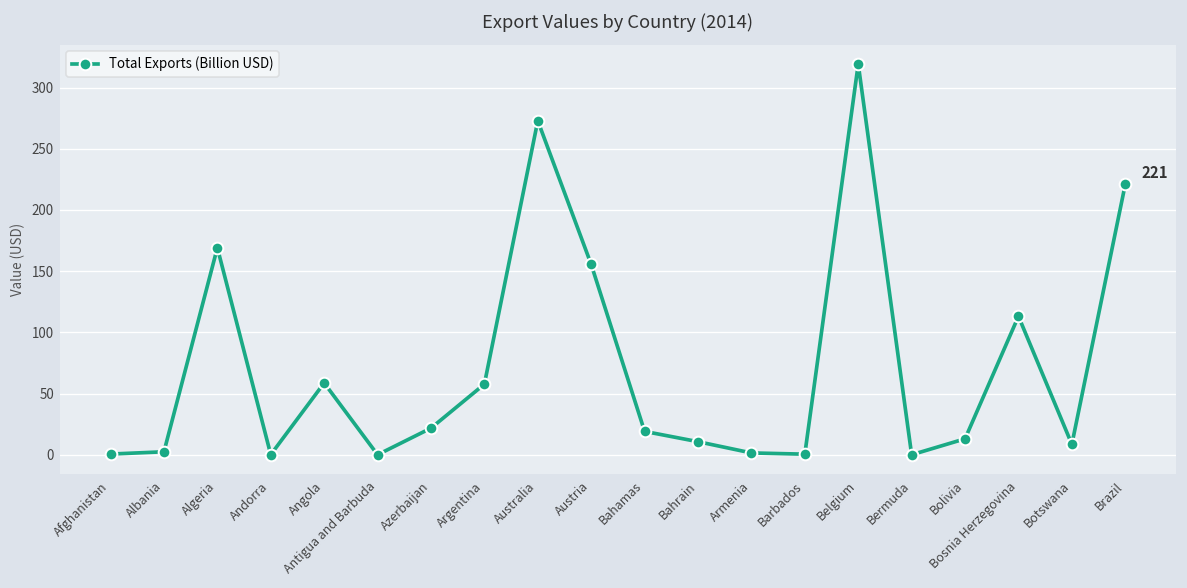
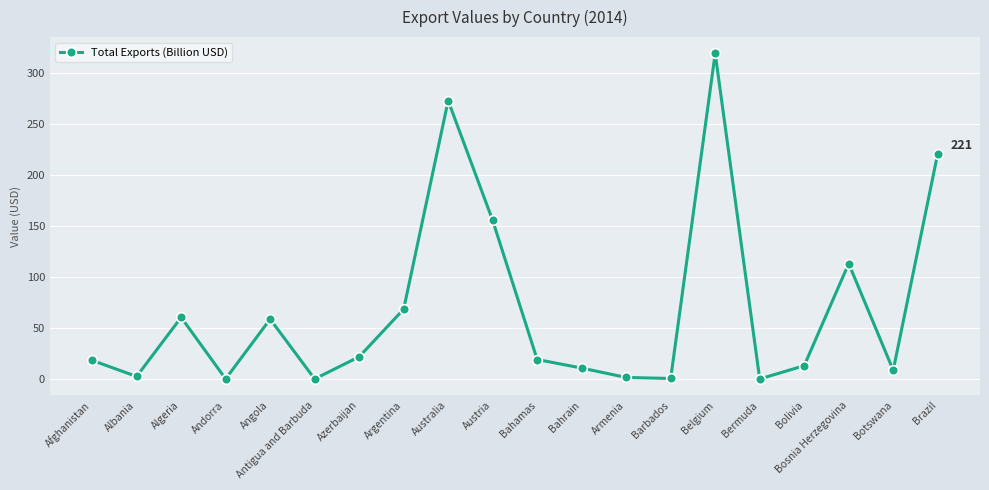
Afghanistan: 1 -> 18
Algeria: 169 -> 60
Argentina: 58 -> 68
